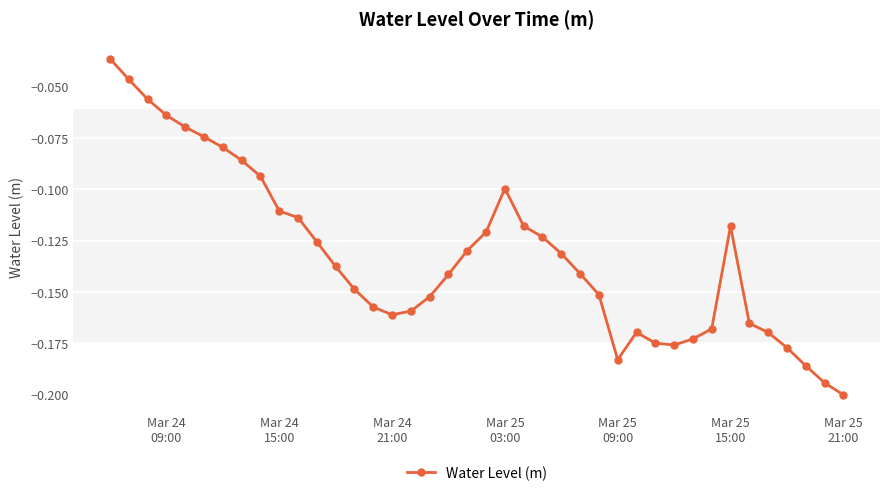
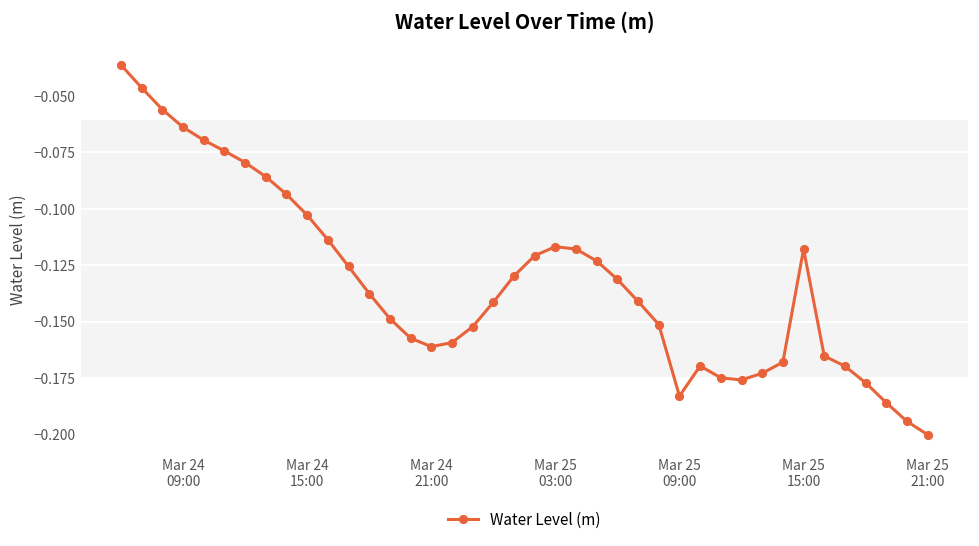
Mar 24 15:00: -0.110 -> -0.103
Mar 25 03:00: -0.100 -> -0.117
